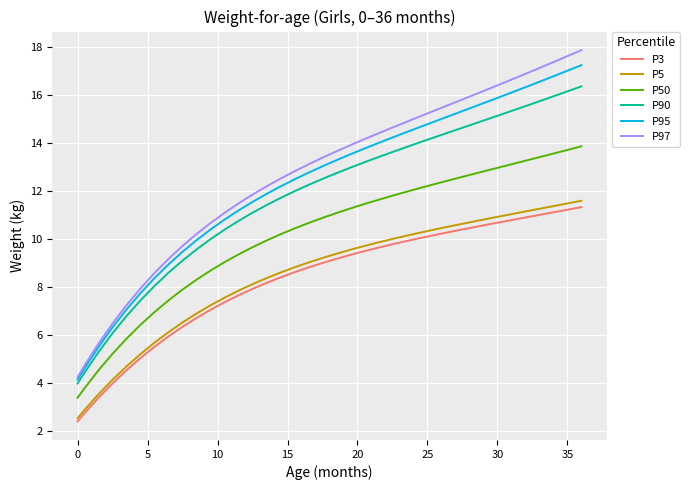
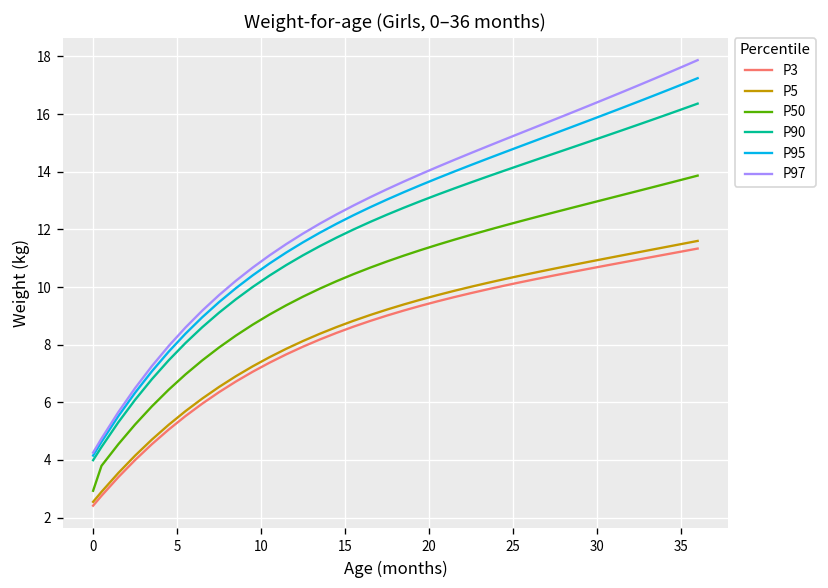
P50, 0: 3.4 -> 2.9
